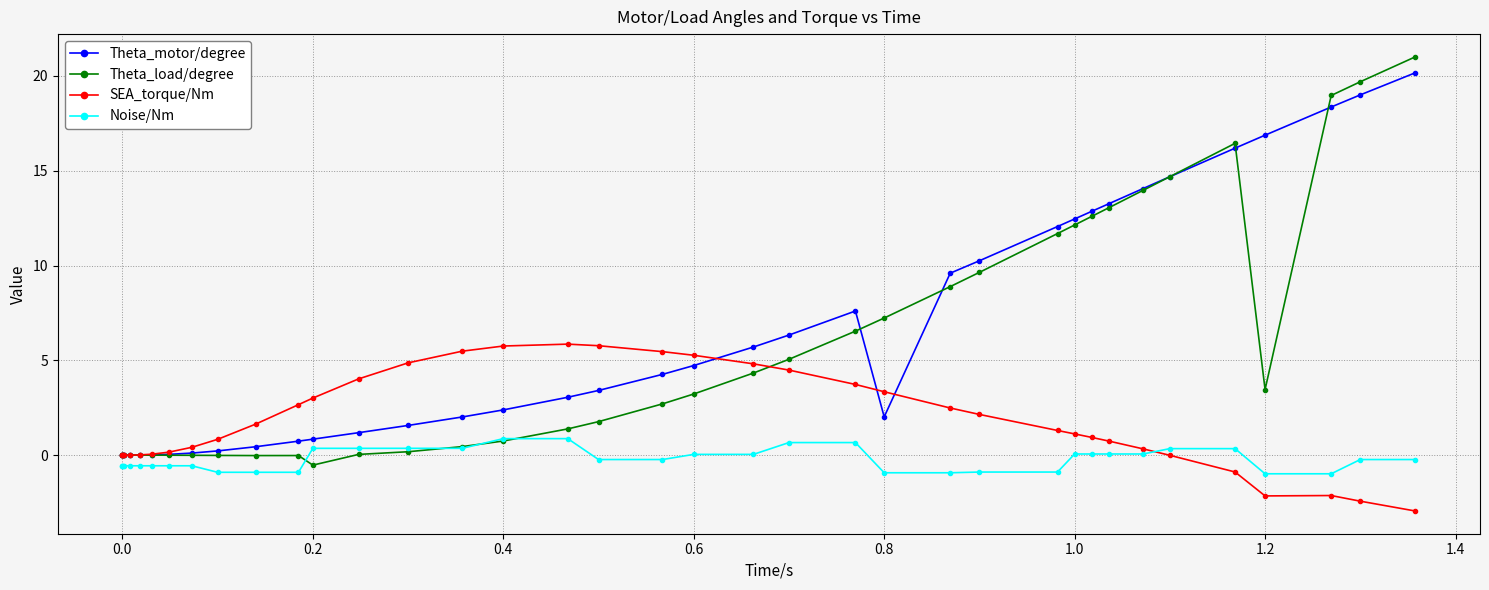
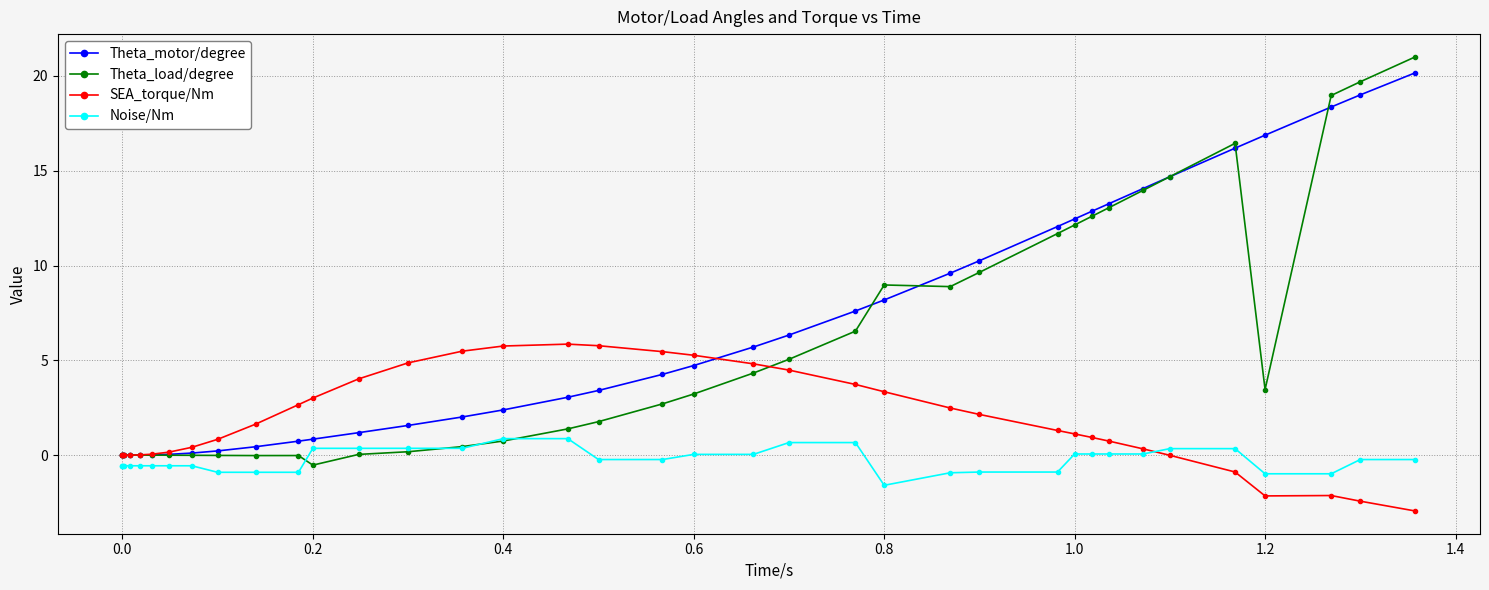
Theta_motor/degree, 0.8: 2.0 -> 8.2
Theta_load/degree, 0.8: 7.2 -> 9.0
Noise/Nm, 0.8: -0.9 -> -1.6
